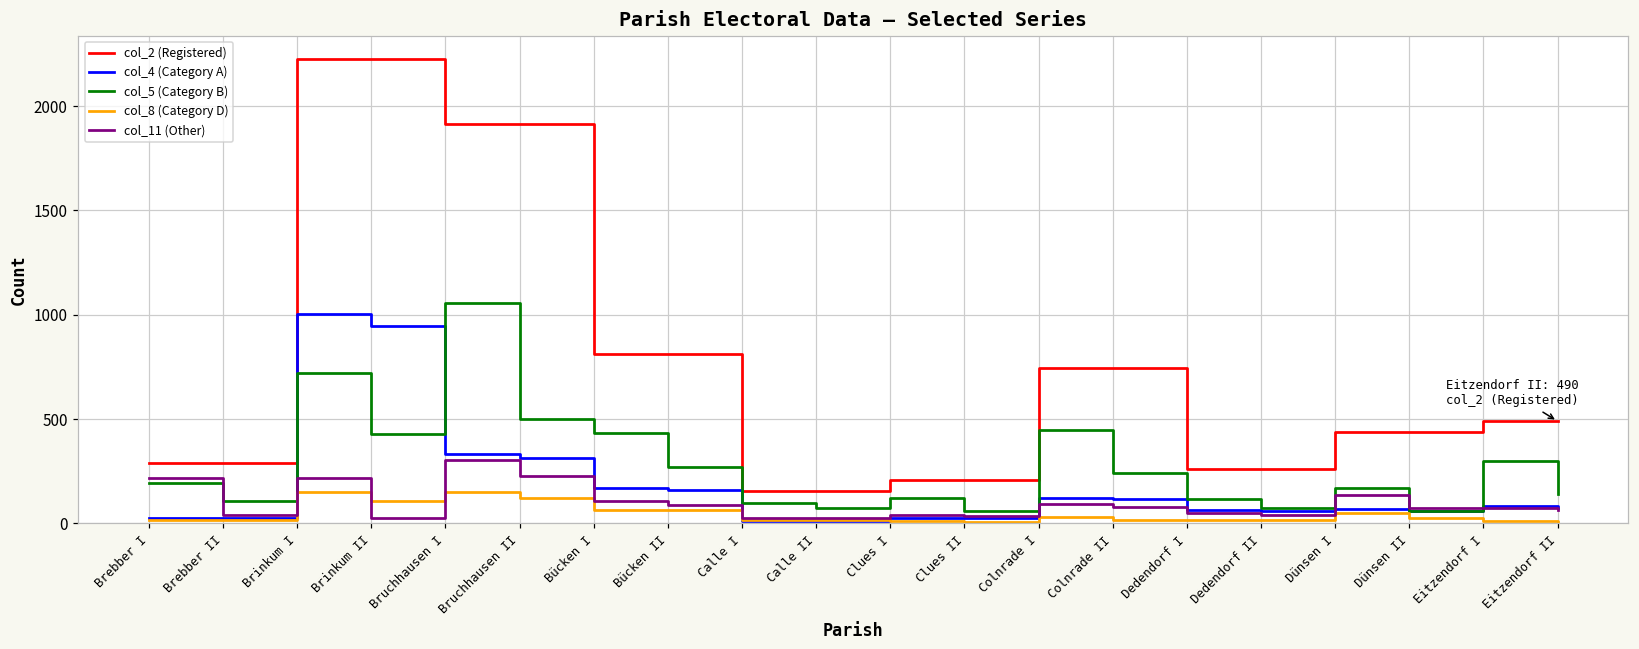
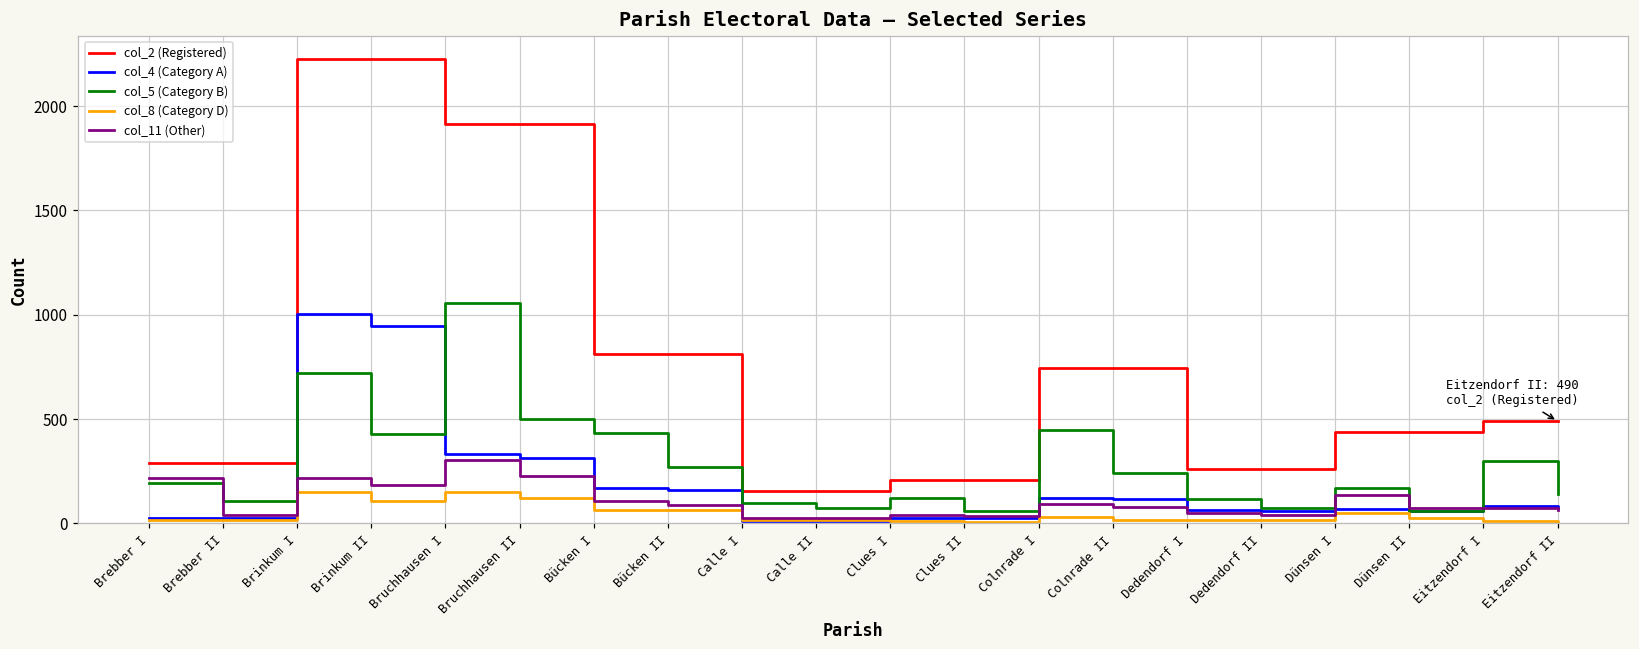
col_11 (Other), Brinkum II: 30 -> 190
